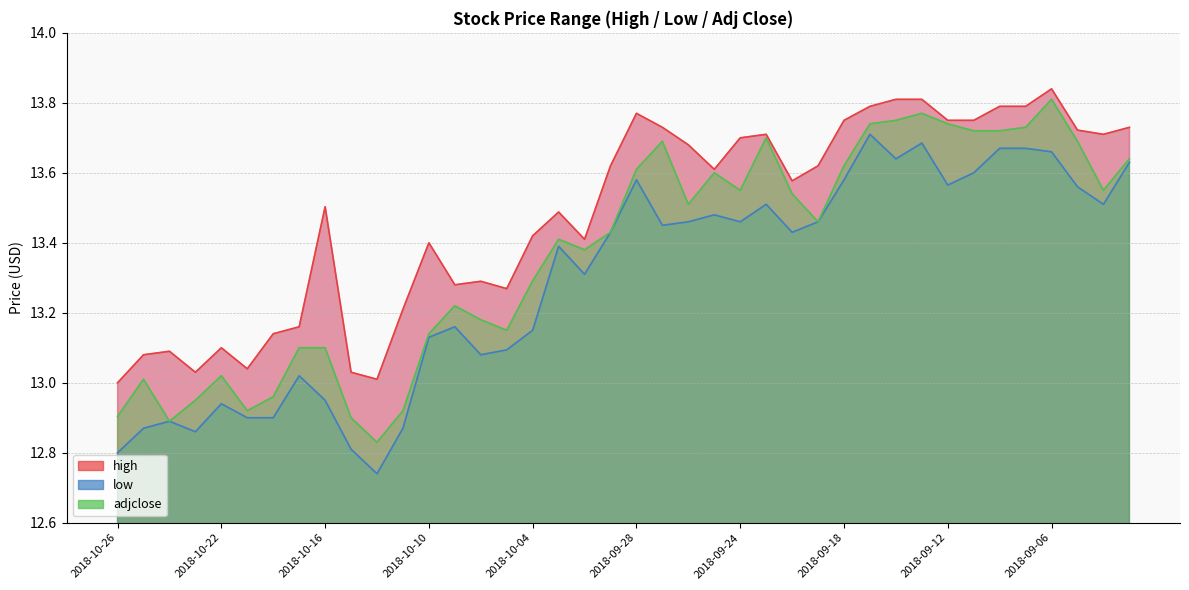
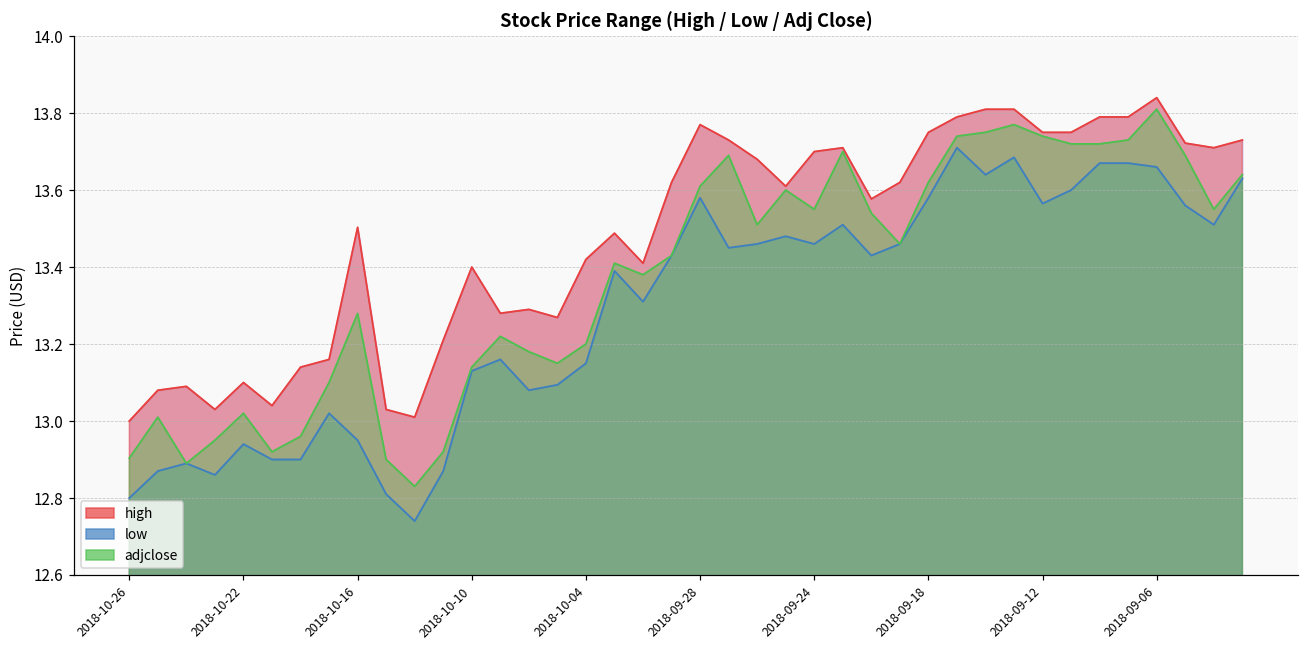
adjclose, 2018-10-16: 13.10 -> 13.28
adjclose, 2018-10-04: 13.29 -> 13.20
